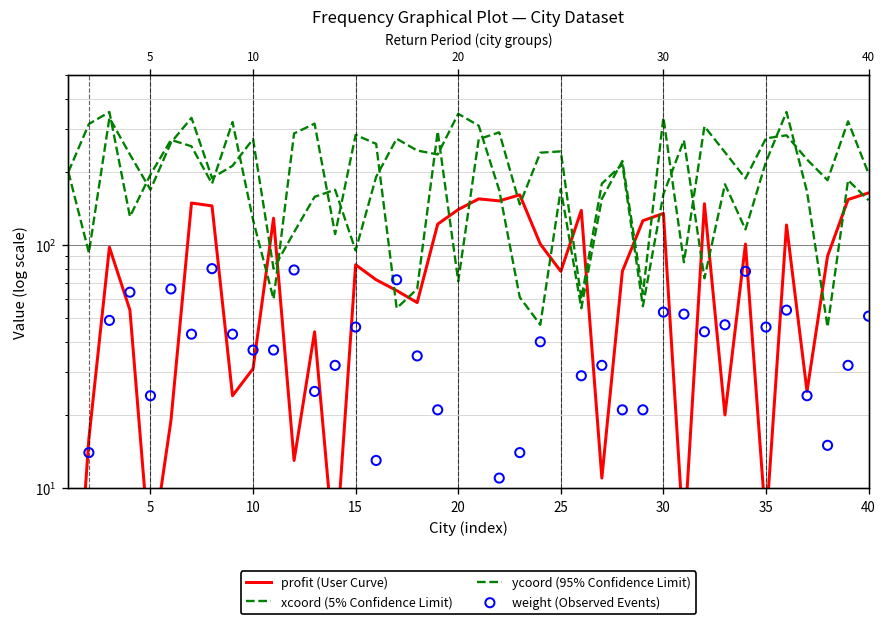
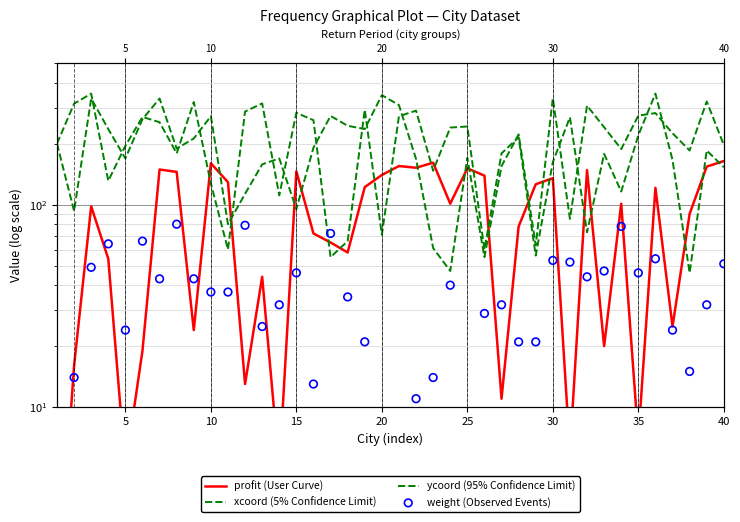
profit (User Curve), 10: 31 -> 160
profit (User Curve), 15: 83 -> 150
profit (User Curve), 25: 78 -> 150
